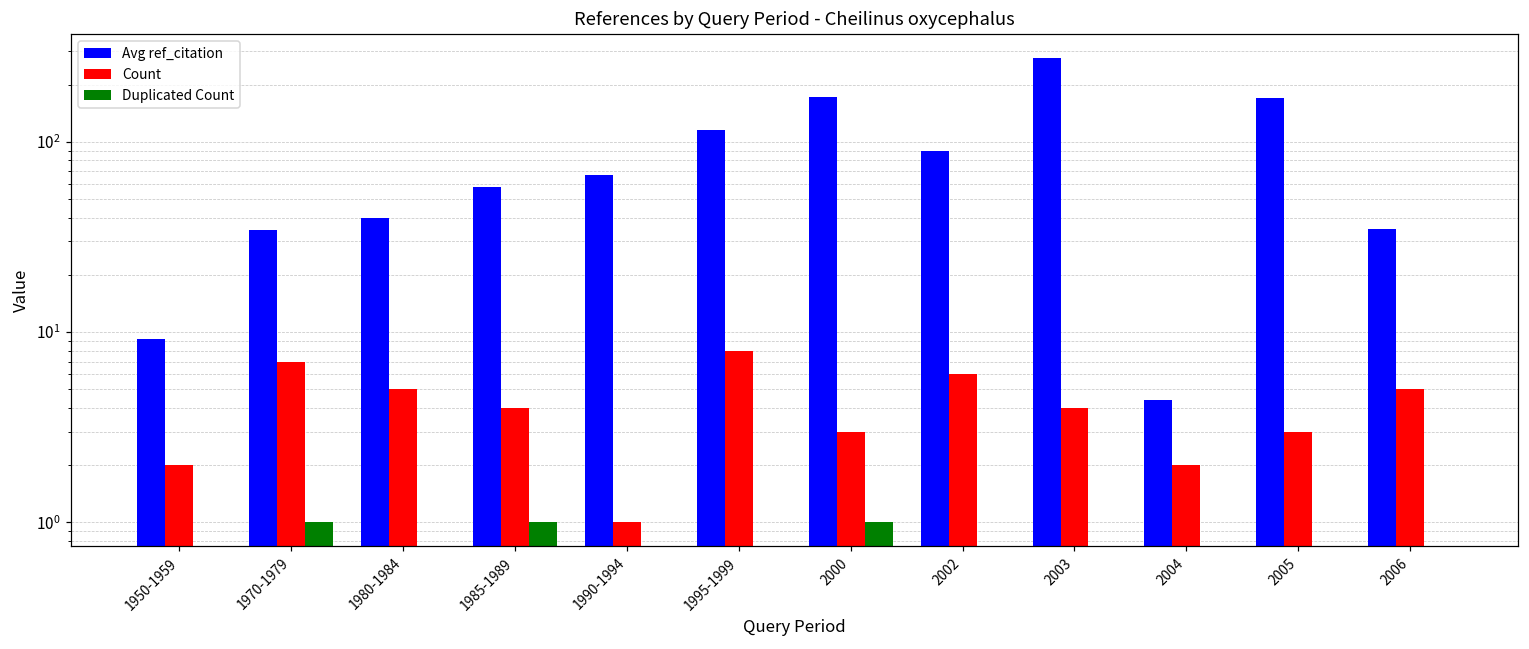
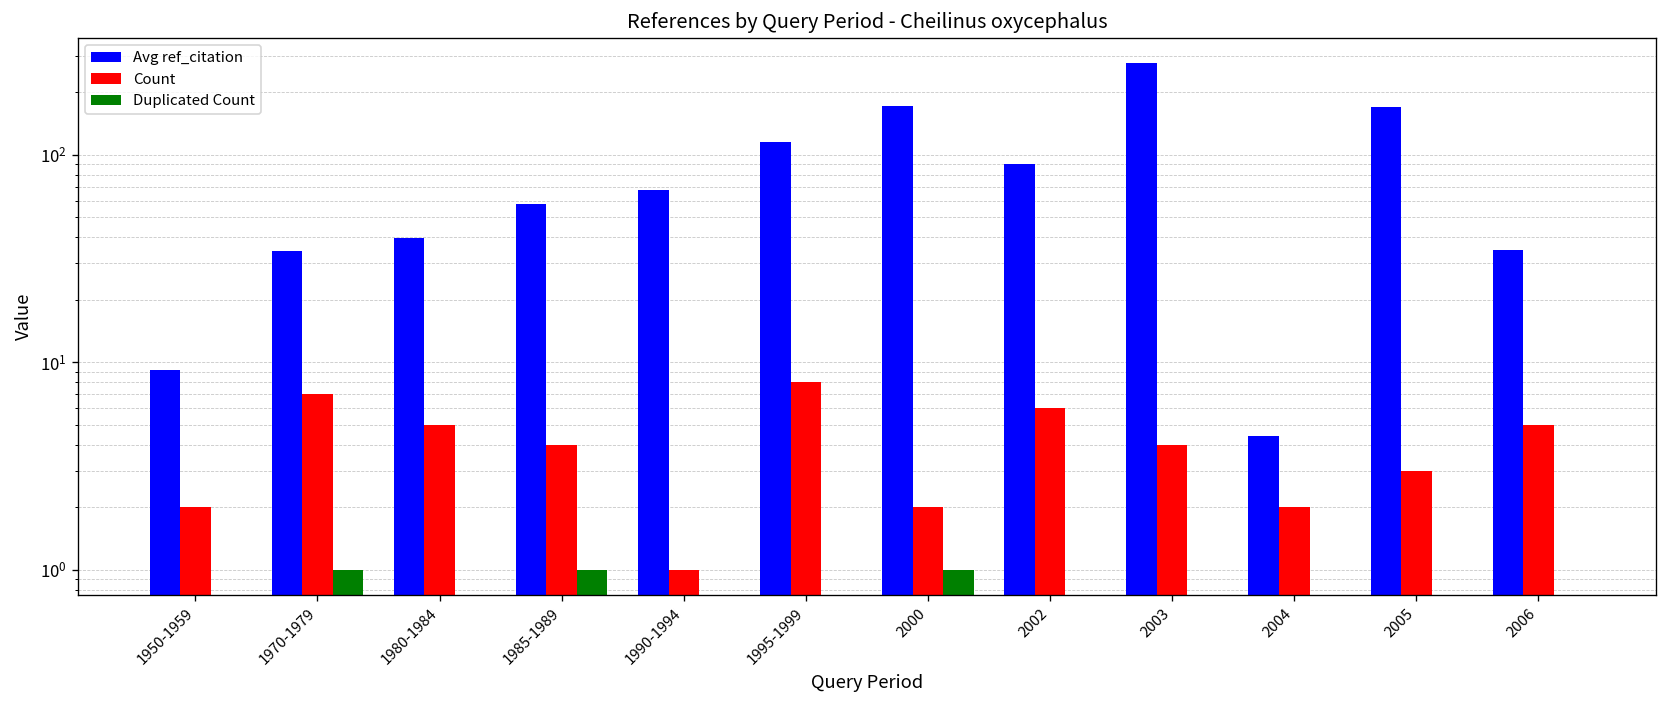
Count, 2000: 3 -> 2
